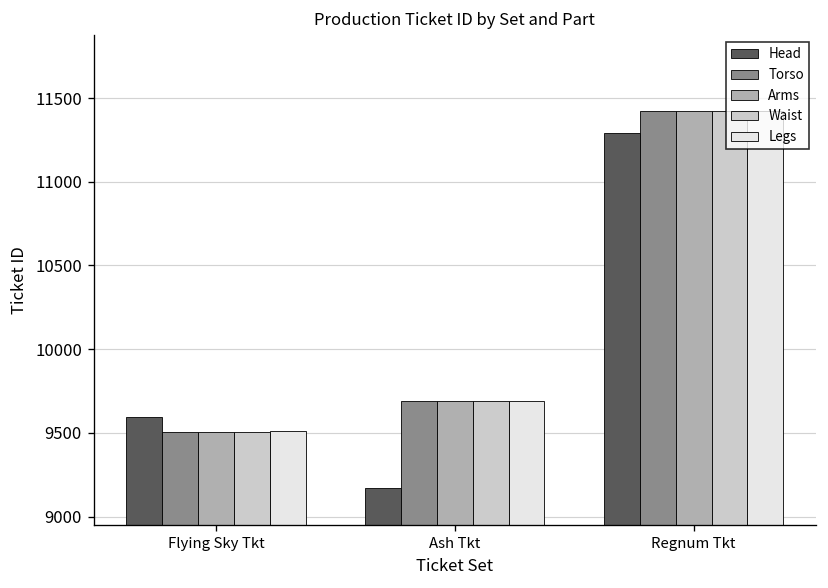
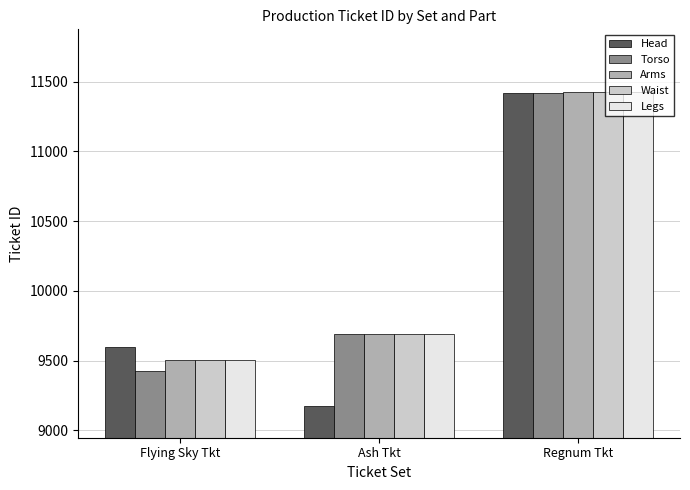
Torso, Flying Sky Tkt: 9510 -> 9430
Head, Regnum Tkt: 11290 -> 11420
